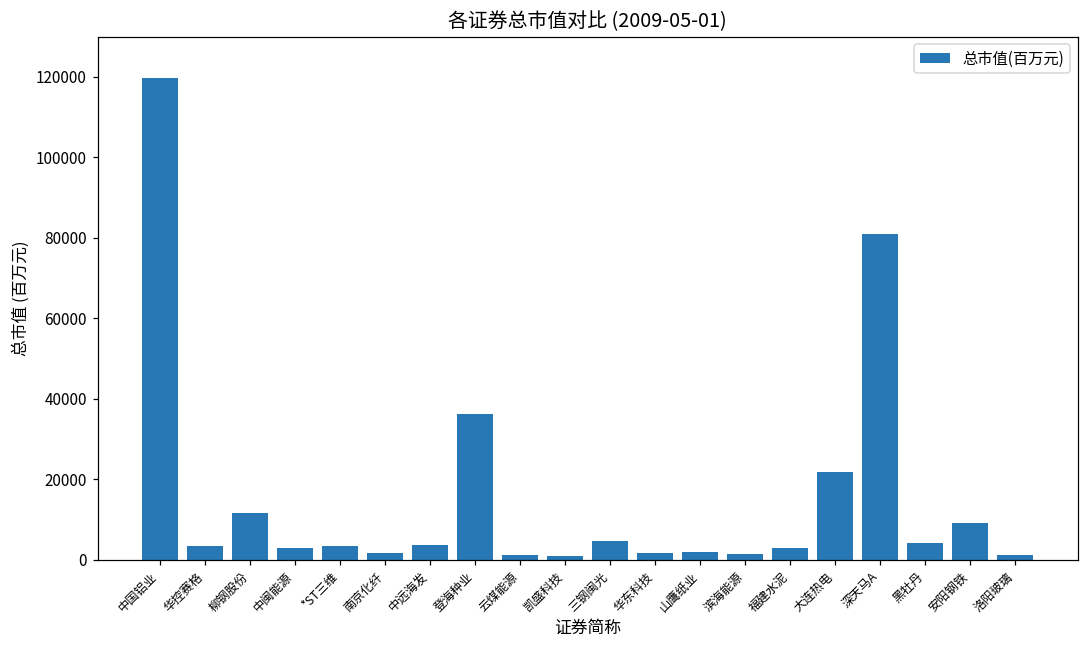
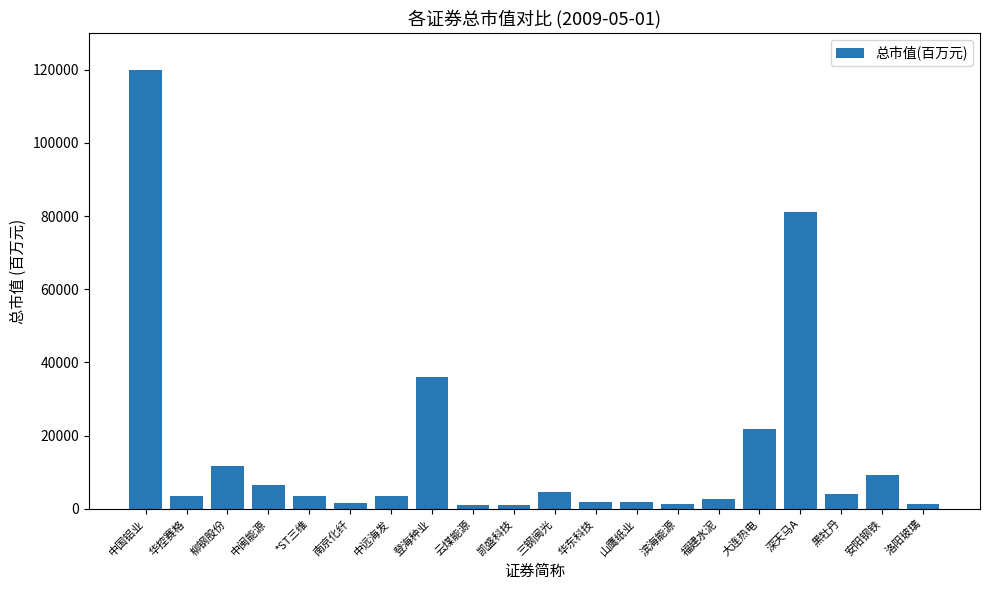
中闽能源: 3000 -> 6000
